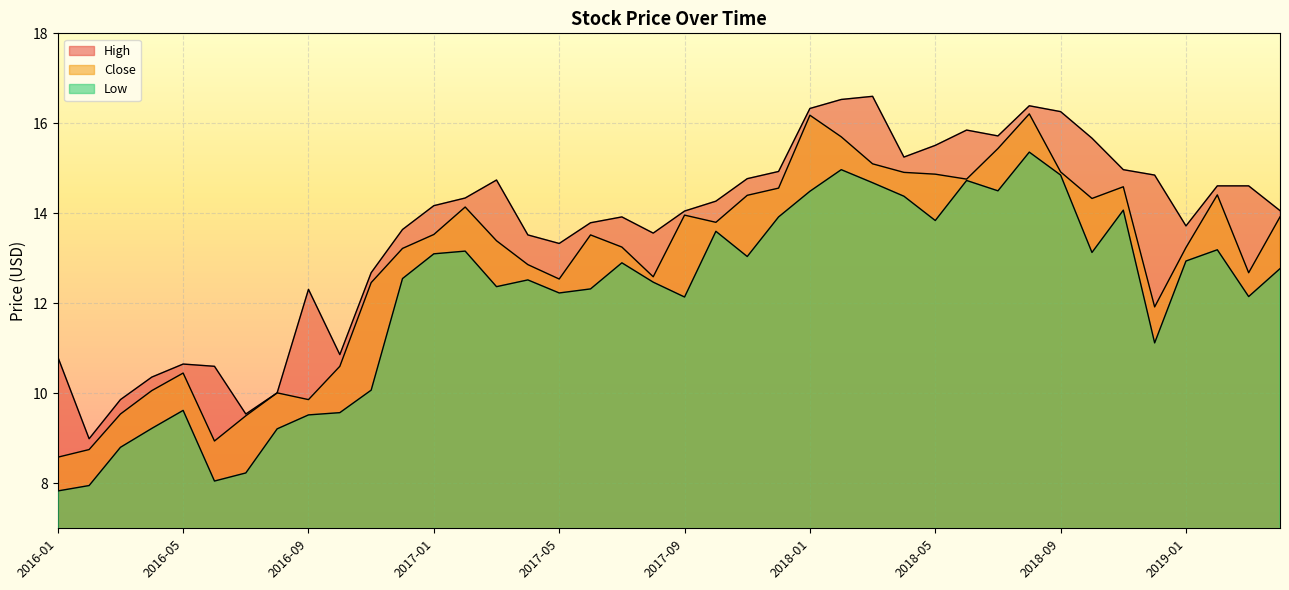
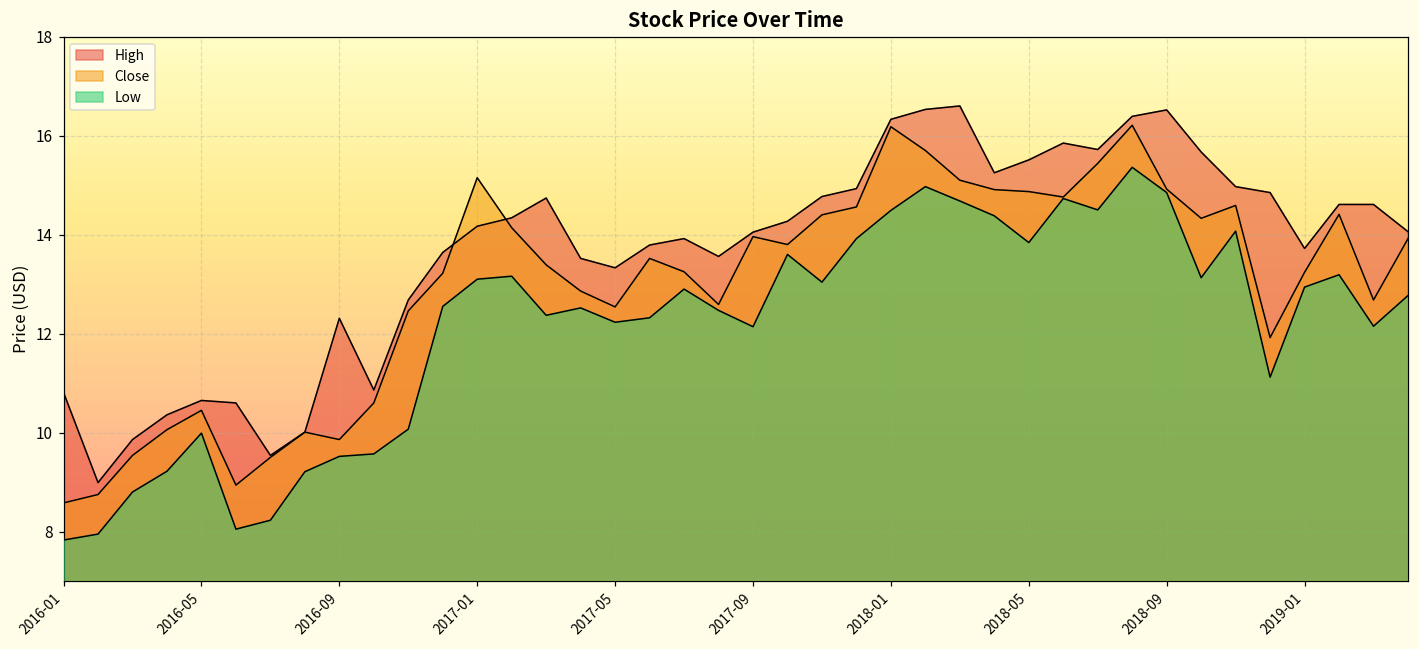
Low, 2016-05: 9.6 -> 10.0
Close, 2017-01: 13.5 -> 15.2
High, 2018-09: 16.3 -> 16.5
